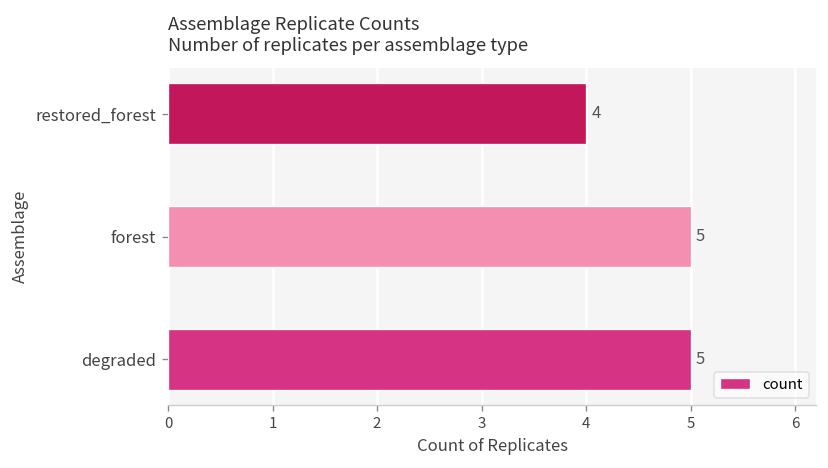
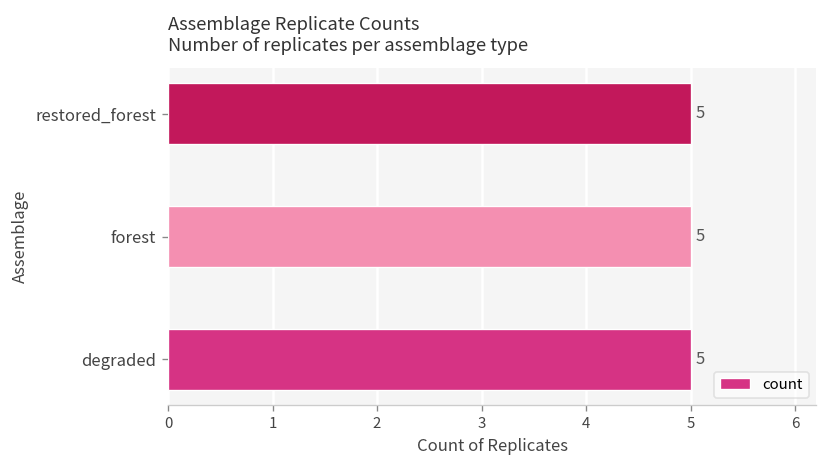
restored_forest: 4 -> 5
